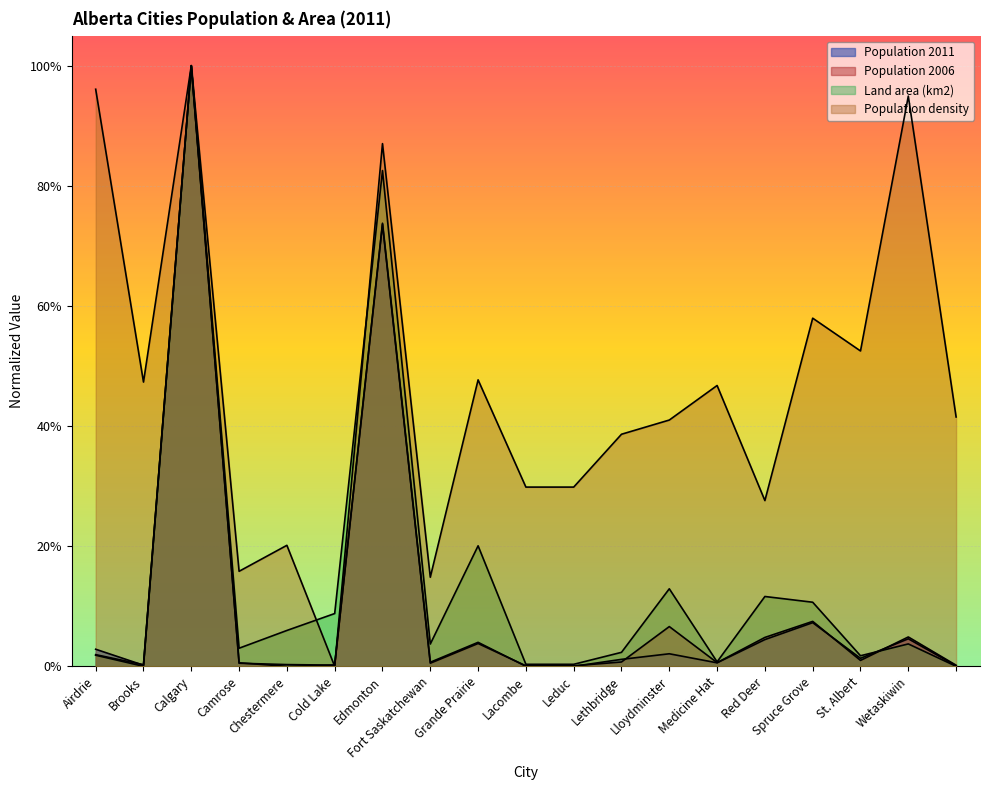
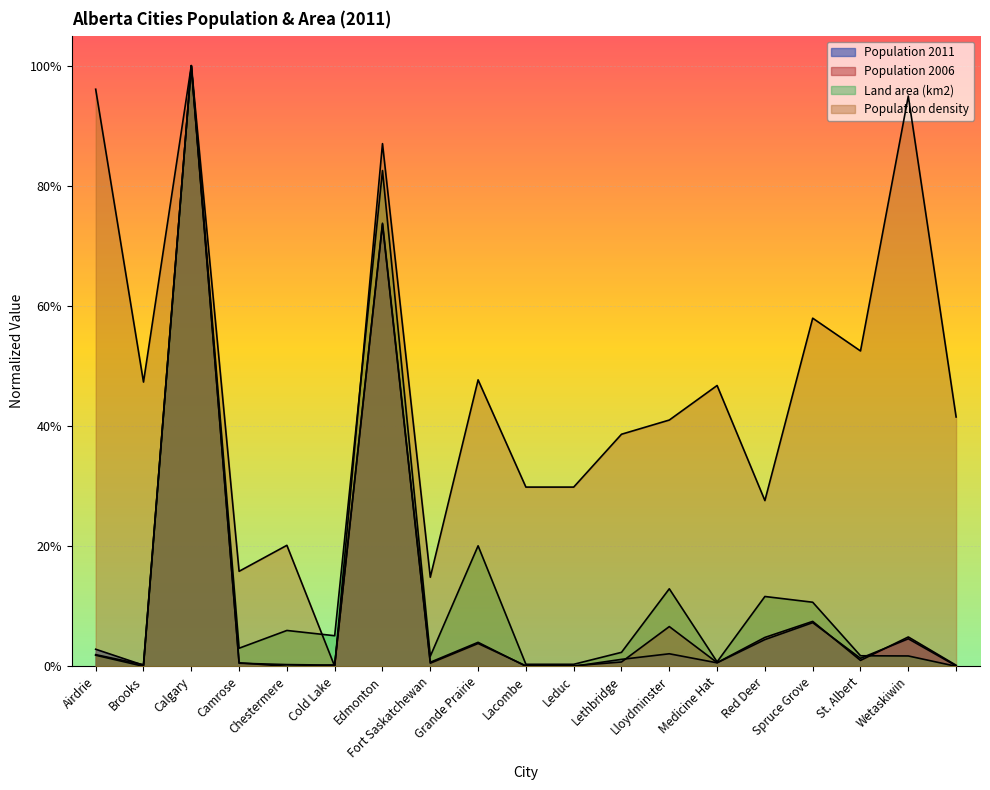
Land area (km2), Cold Lake: 9% -> 5%
Land area (km2), Fort Saskatchewan: 4% -> 2%
Land area (km2), Wetaskiwin: 4% -> 2%
